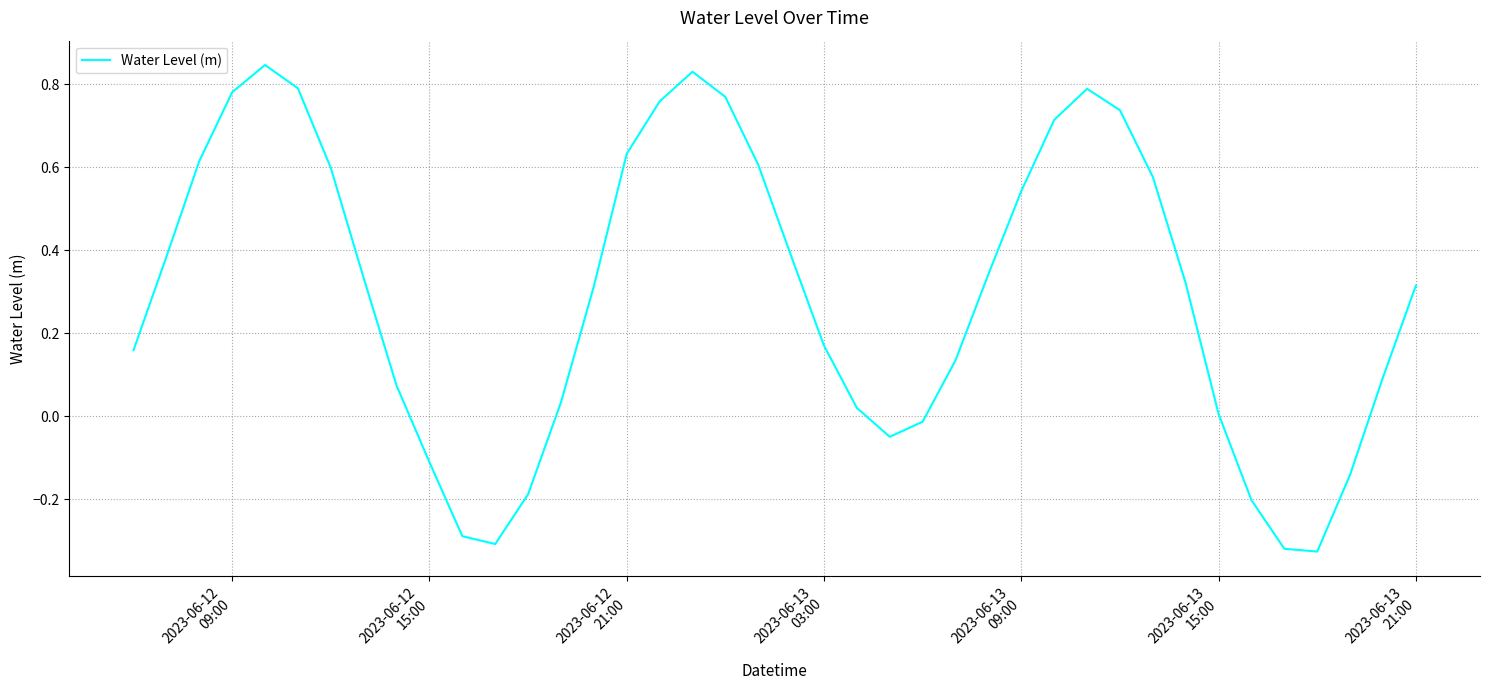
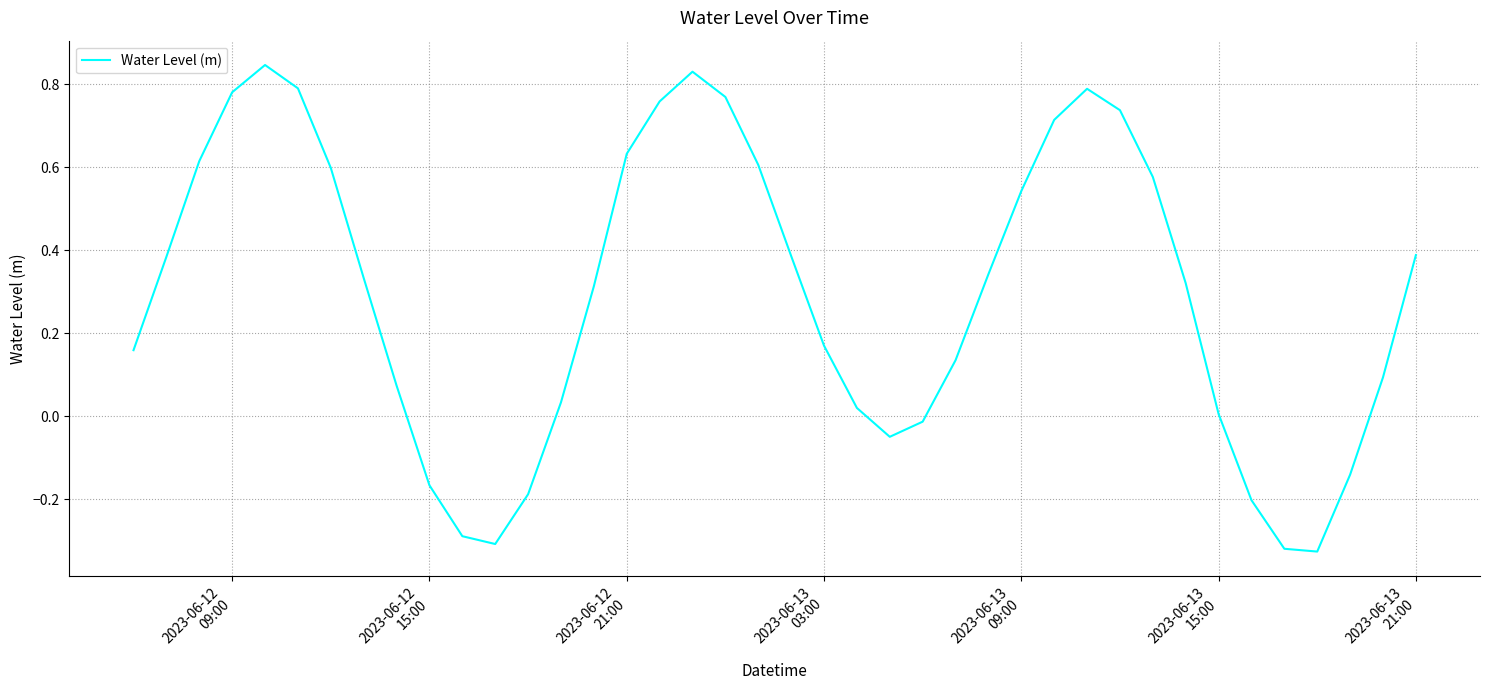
2023-06-12 15:00: -0.11 -> -0.17
2023-06-13 21:00: 0.31 -> 0.39
